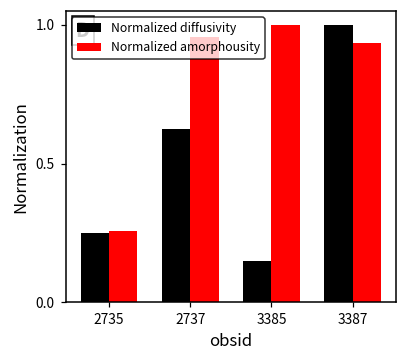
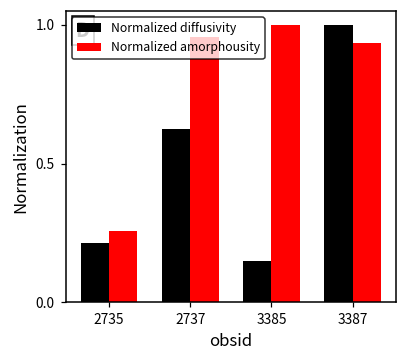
Normalized diffusivity, 2735: 0.25 -> 0.21
